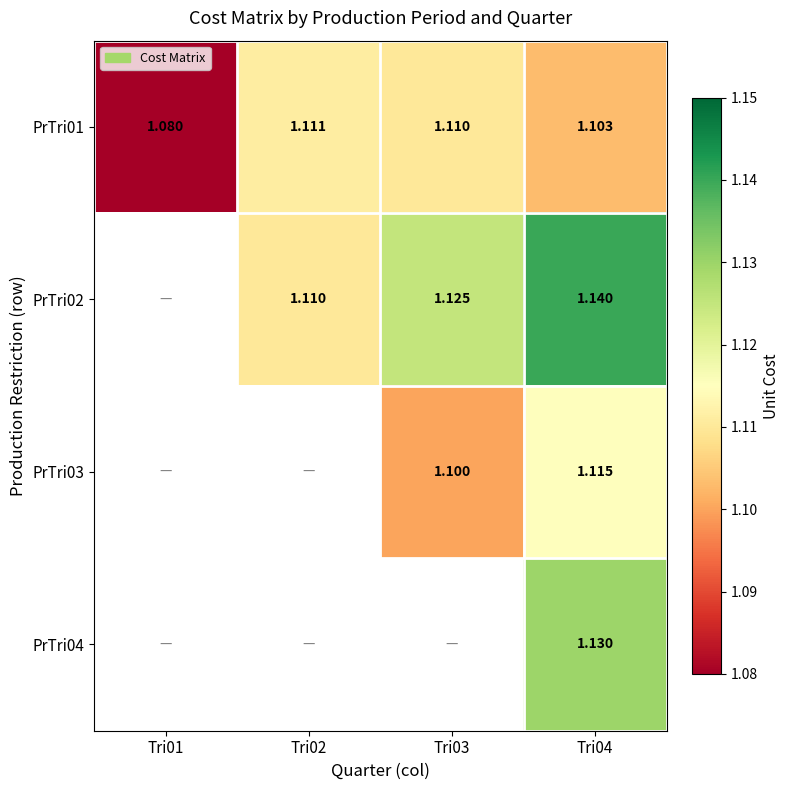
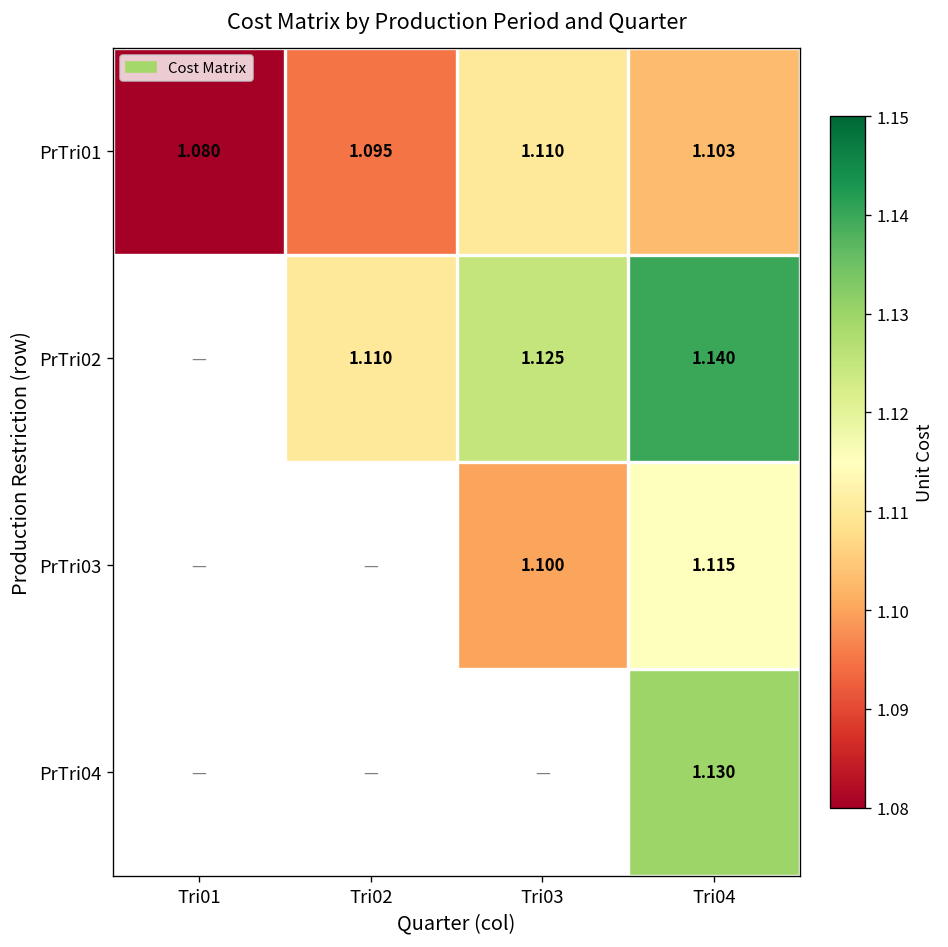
PrTri01, Tri02: 1.111 -> 1.095
